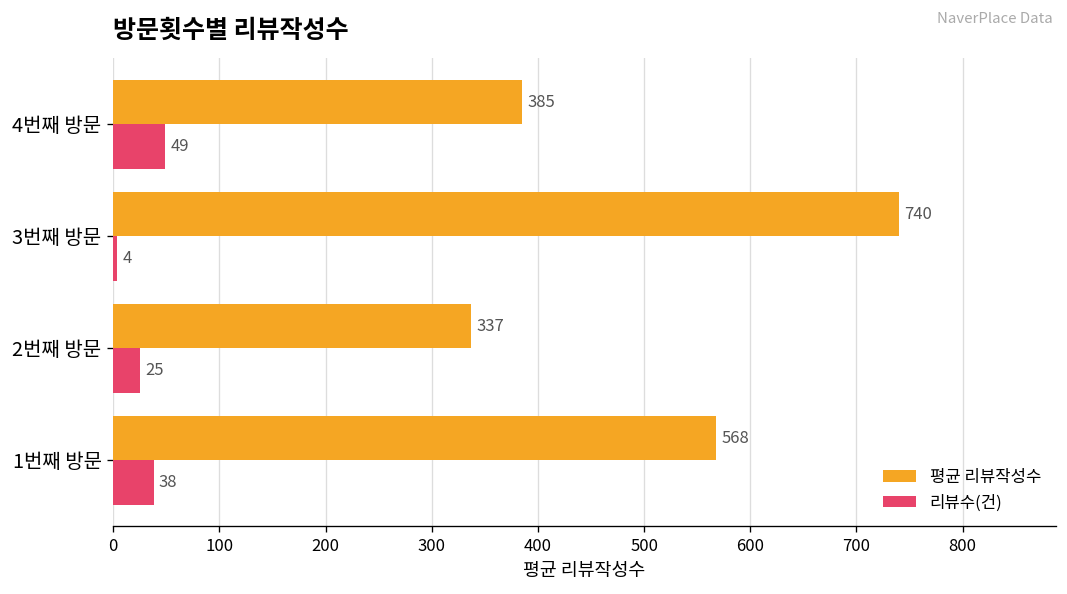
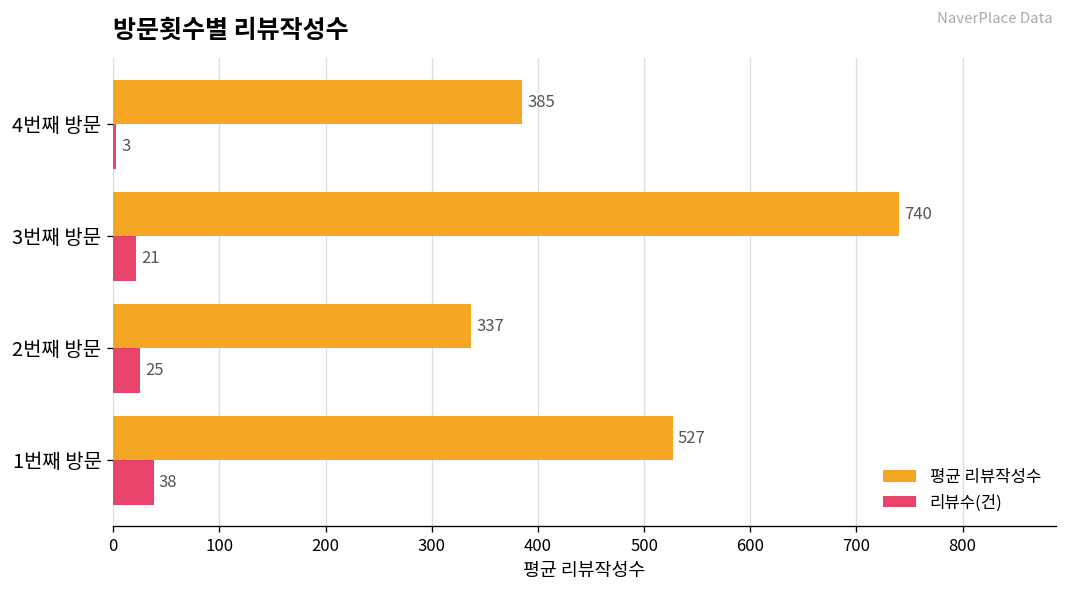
리뷰수(건), 4번째 방문: 49 -> 3
리뷰수(건), 3번째 방문: 4 -> 21
평균 리뷰작성수, 1번째 방문: 568 -> 527
